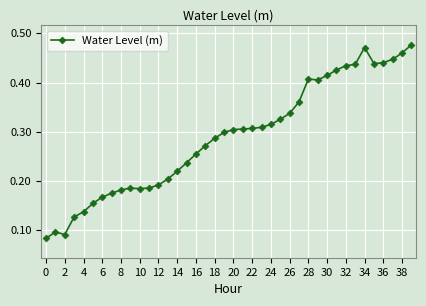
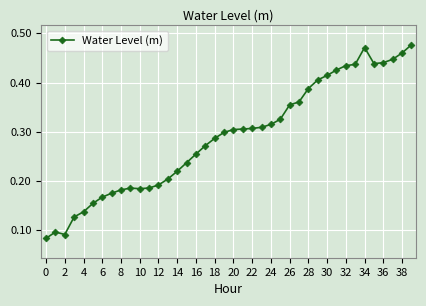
26: 0.34 -> 0.35
28: 0.41 -> 0.39
